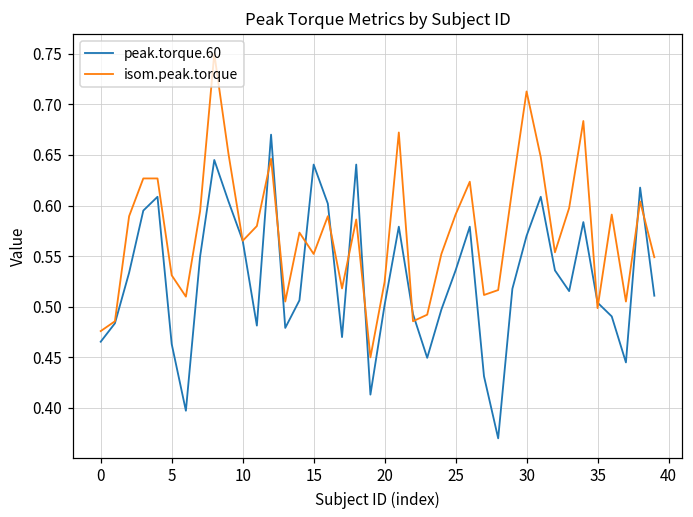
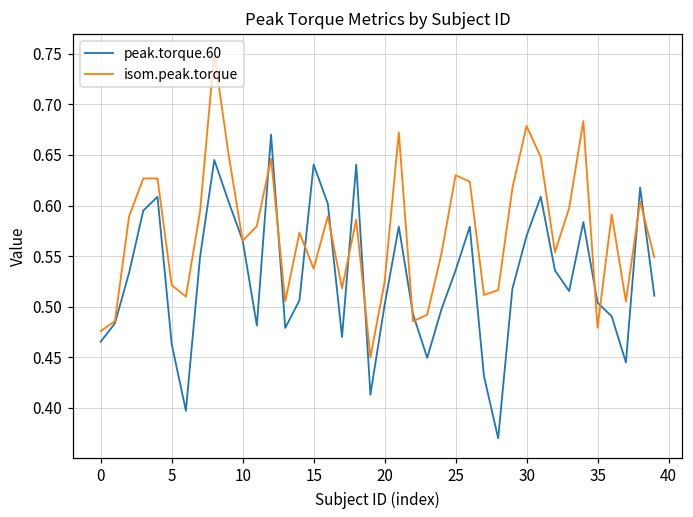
isom.peak.torque, 5: 0.53 -> 0.52
isom.peak.torque, 15: 0.55 -> 0.54
isom.peak.torque, 25: 0.59 -> 0.63
isom.peak.torque, 30: 0.71 -> 0.68
isom.peak.torque, 35: 0.50 -> 0.48
